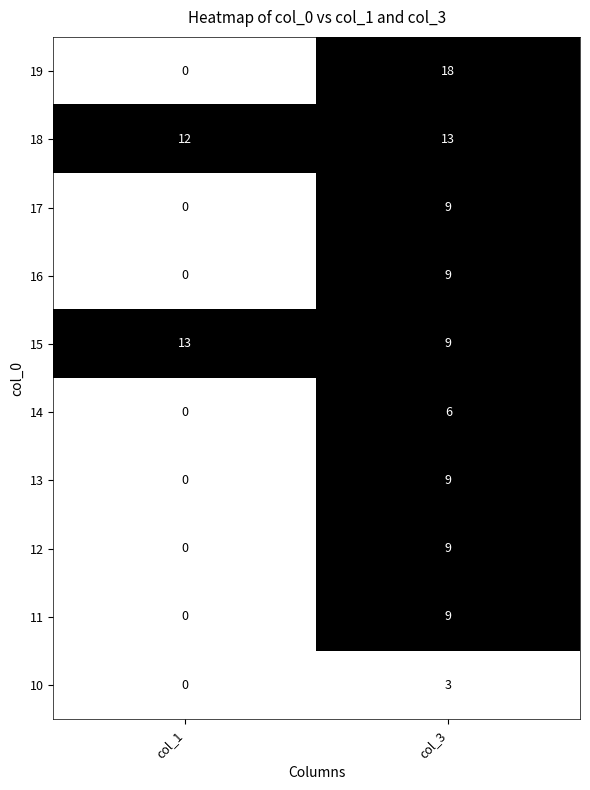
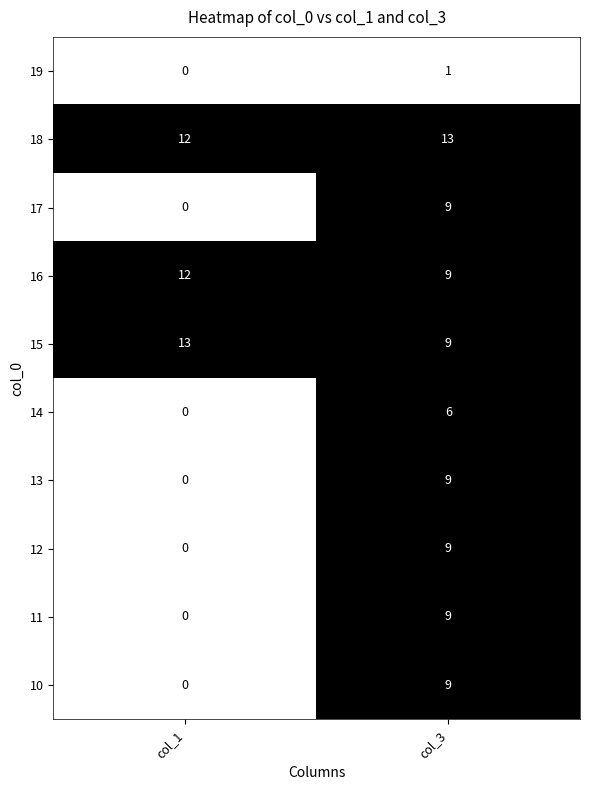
19, col_3: 18 -> 1
16, col_1: 0 -> 12
10, col_3: 3 -> 9
